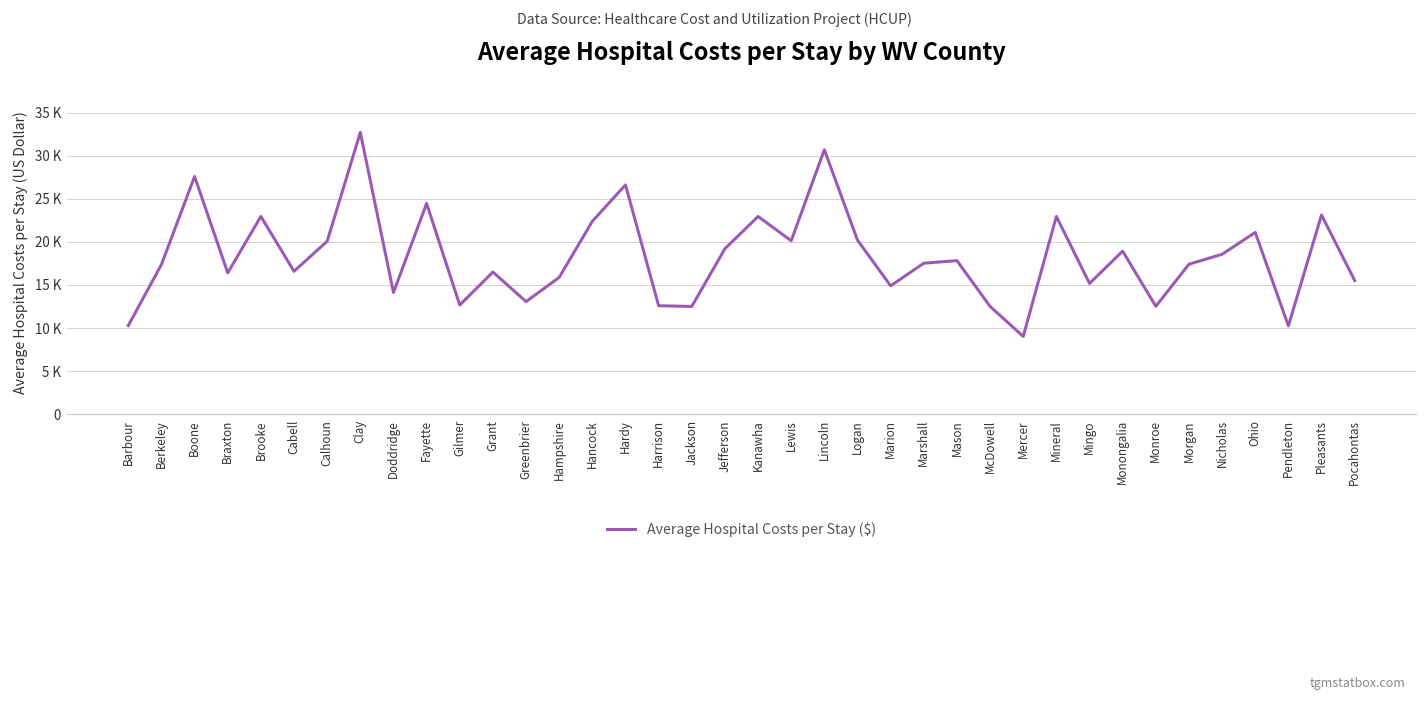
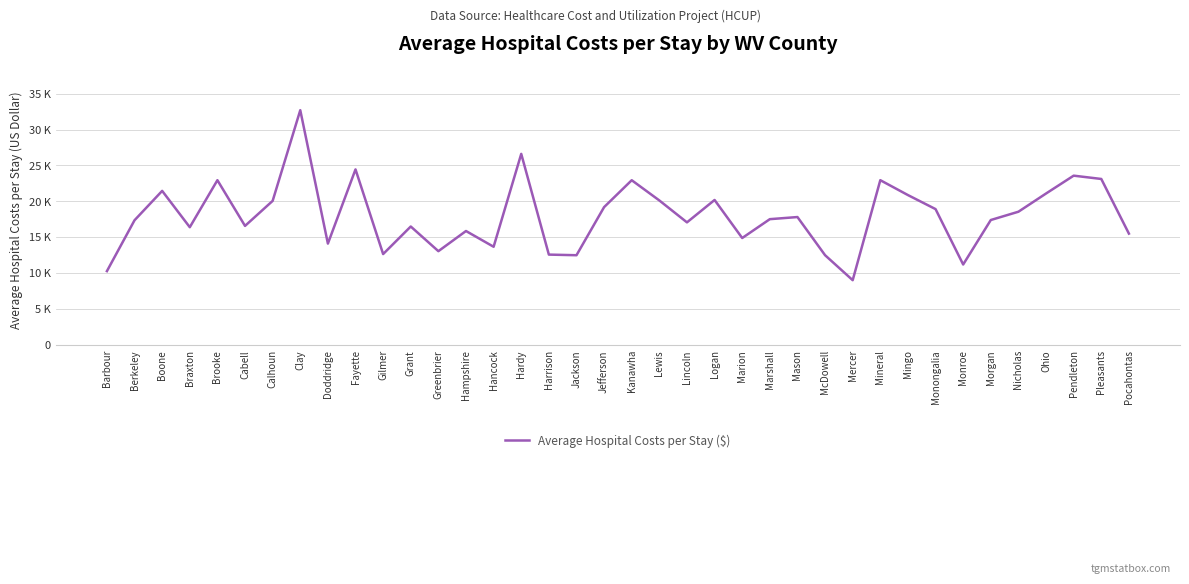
Boone: 28000 -> 21000
Hancock: 22000 -> 14000
Lincoln: 31000 -> 17000
Mingo: 15000 -> 21000
Monroe: 13000 -> 11000
Pendleton: 10000 -> 24000
